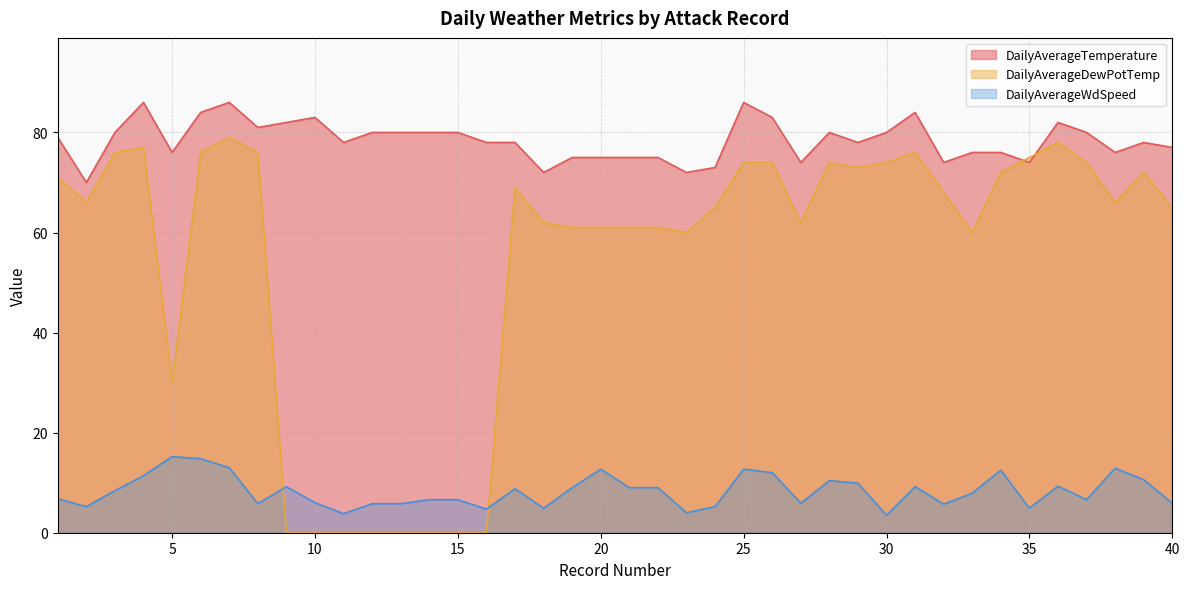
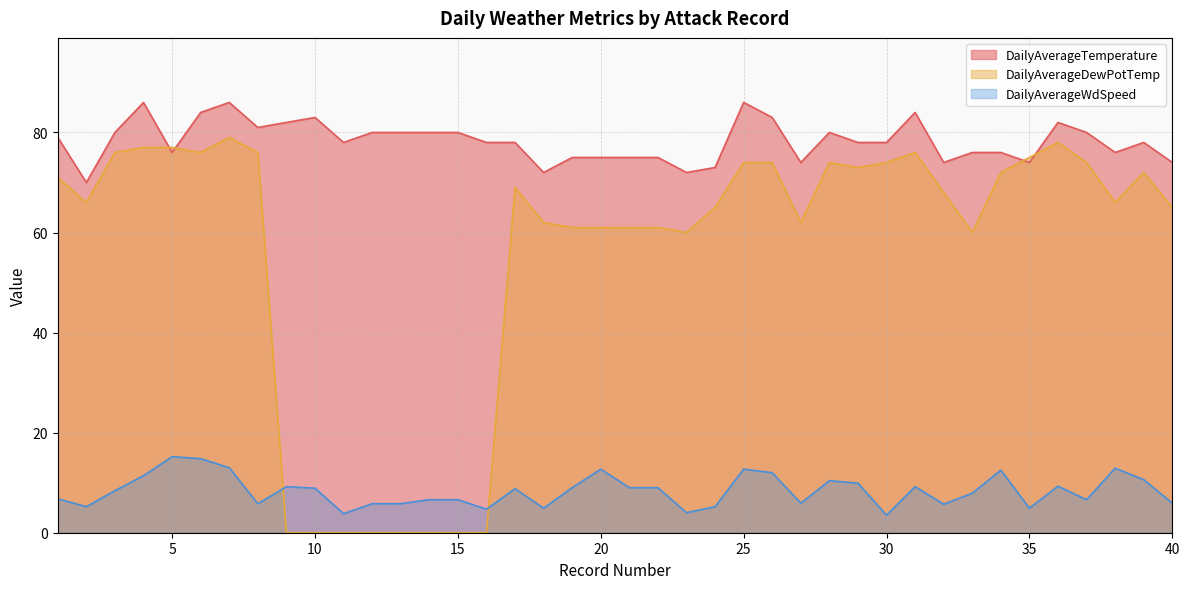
DailyAverageDewPotTemp, 5: 30 -> 77
DailyAverageWdSpeed, 10: 6 -> 9
DailyAverageTemperature, 30: 80 -> 78
DailyAverageTemperature, 40: 77 -> 74
